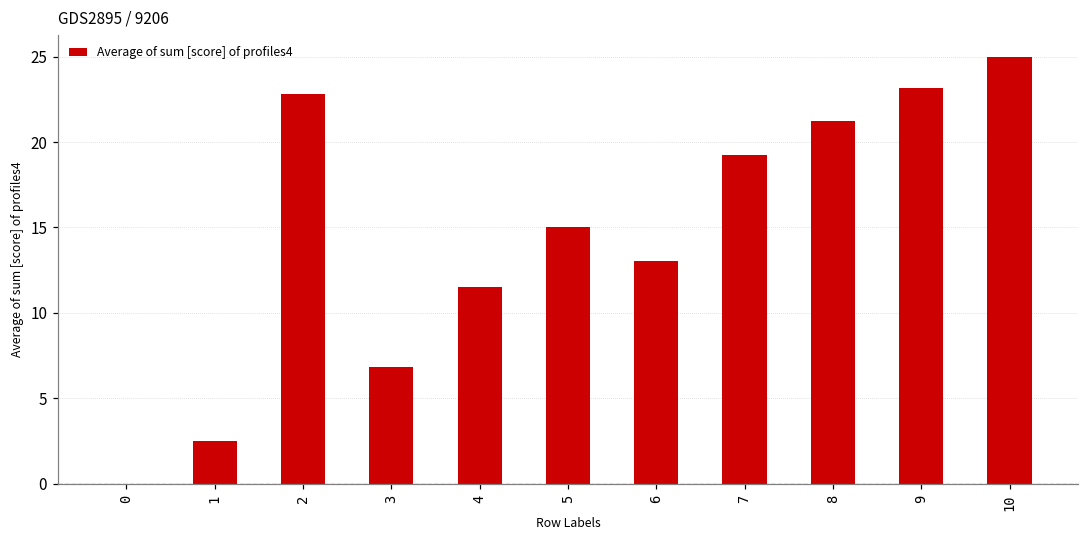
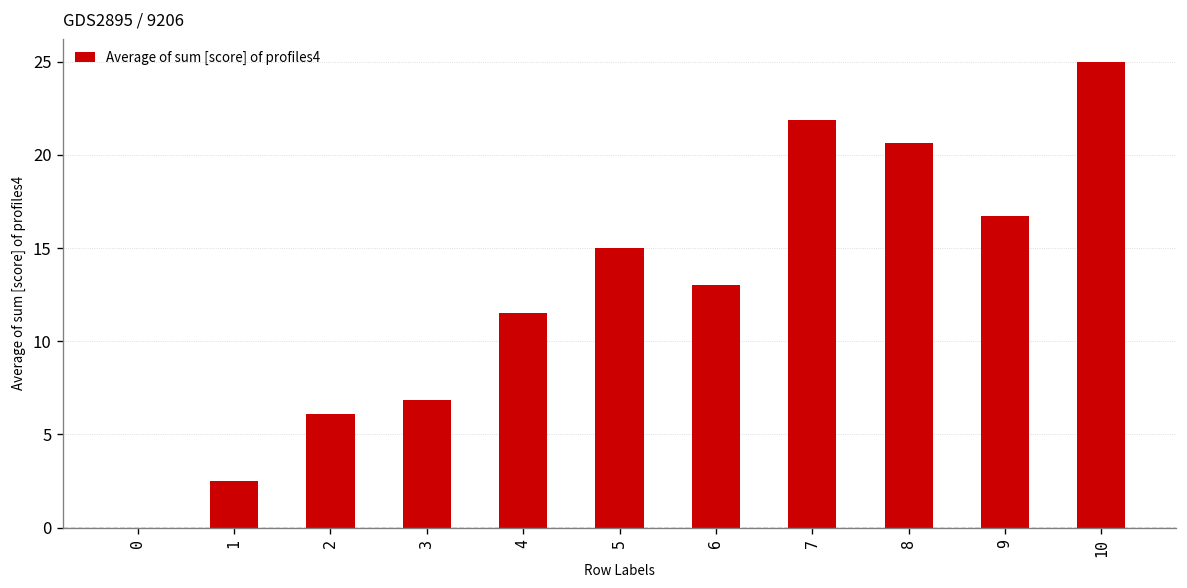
2: 22.8 -> 6.1
7: 19.3 -> 21.9
8: 21.2 -> 20.6
9: 23.1 -> 16.7
